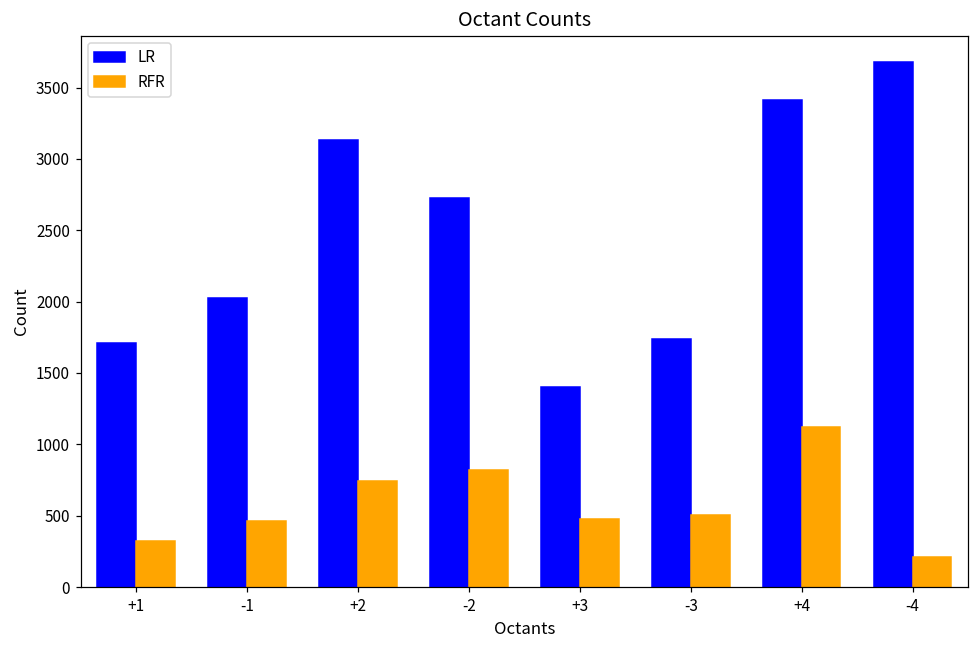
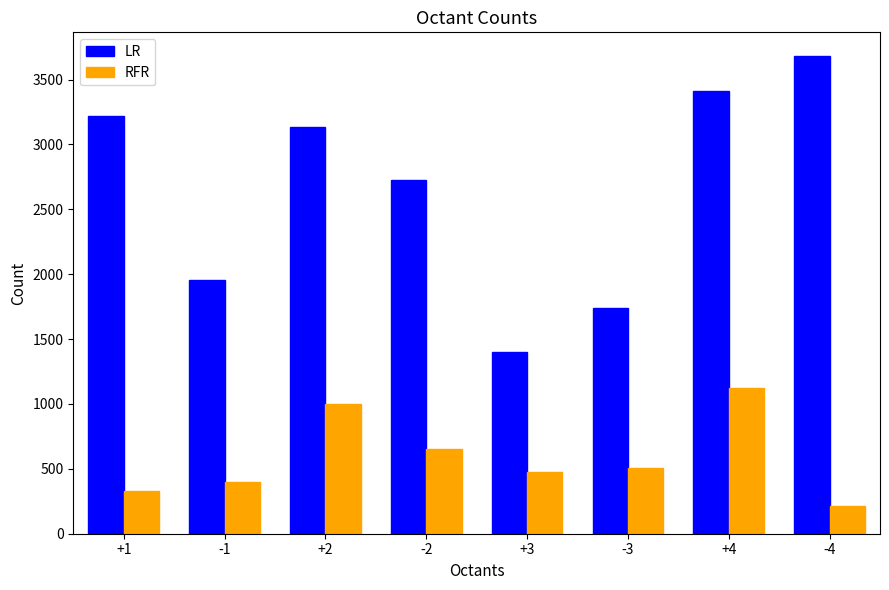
LR, +1: 1710 -> 3220
LR, -1: 2030 -> 1960
RFR, -1: 460 -> 400
RFR, +2: 740 -> 1000
RFR, -2: 820 -> 650
